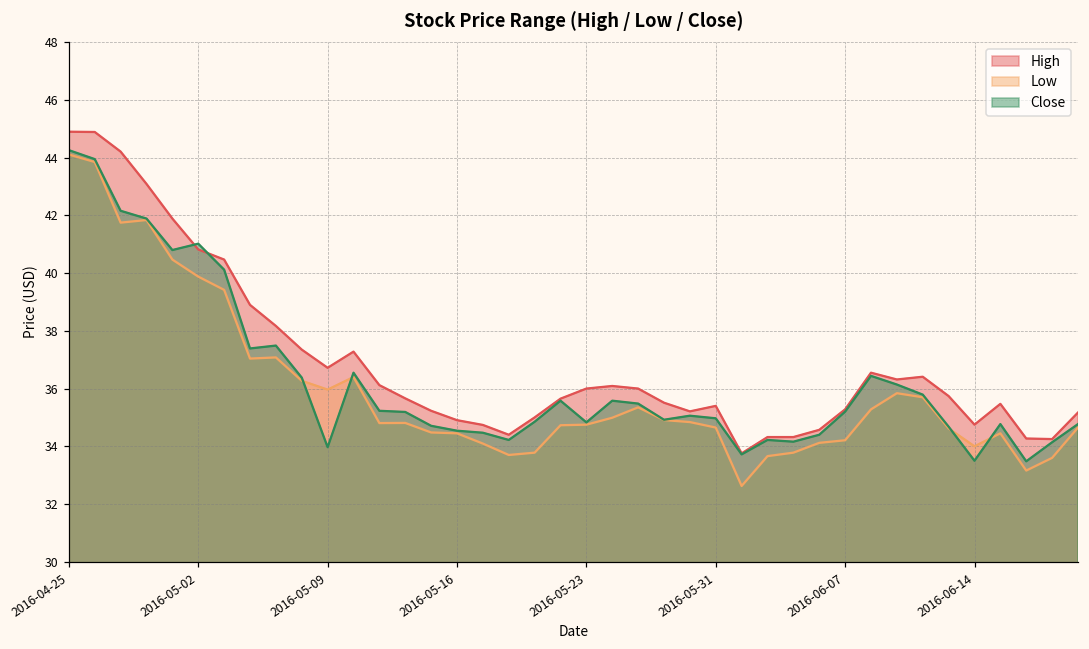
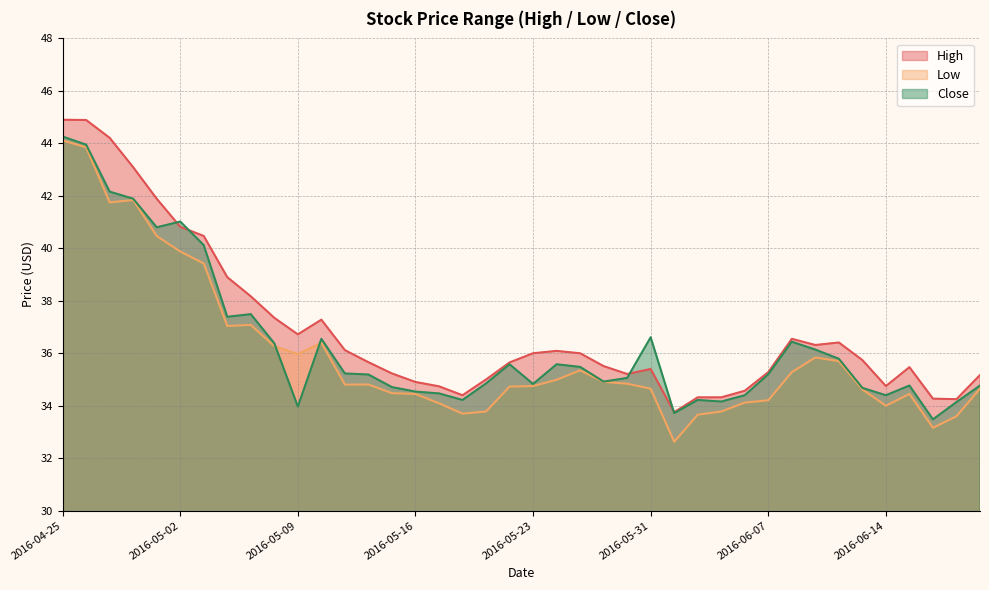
Close, 2016-05-31: 35.0 -> 36.6
Close, 2016-06-14: 33.5 -> 34.4
